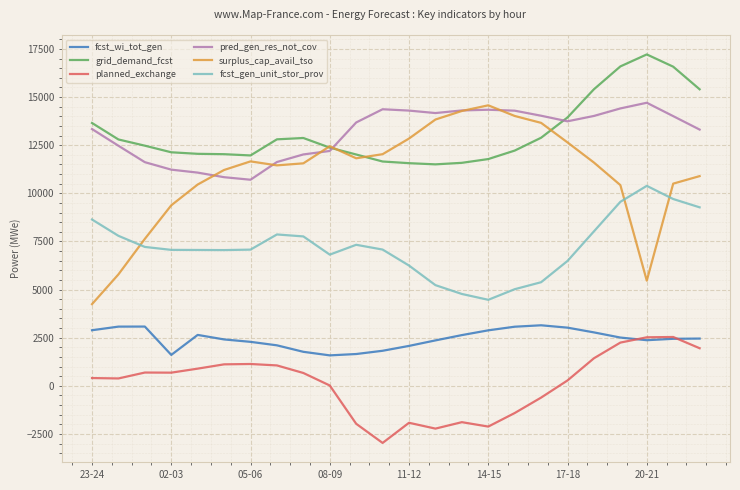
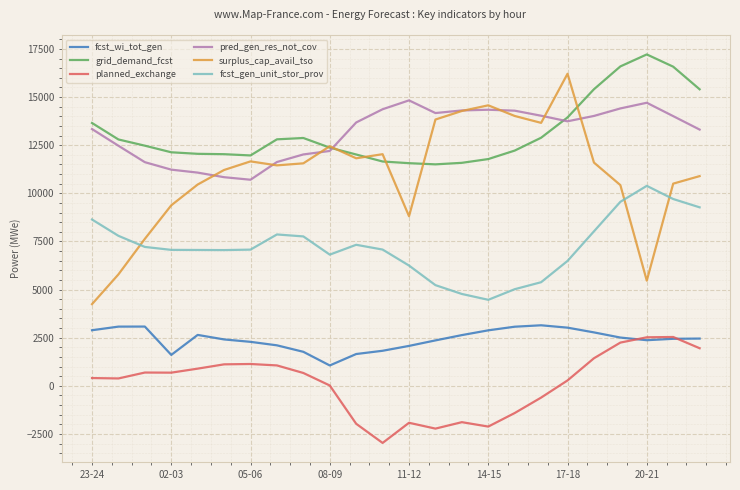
fcst_wi_tot_gen, 08-09: 1600 -> 1100
pred_gen_res_not_cov, 11-12: 14300 -> 14800
surplus_cap_avail_tso, 11-12: 12800 -> 8800
surplus_cap_avail_tso, 17-18: 12600 -> 16200
